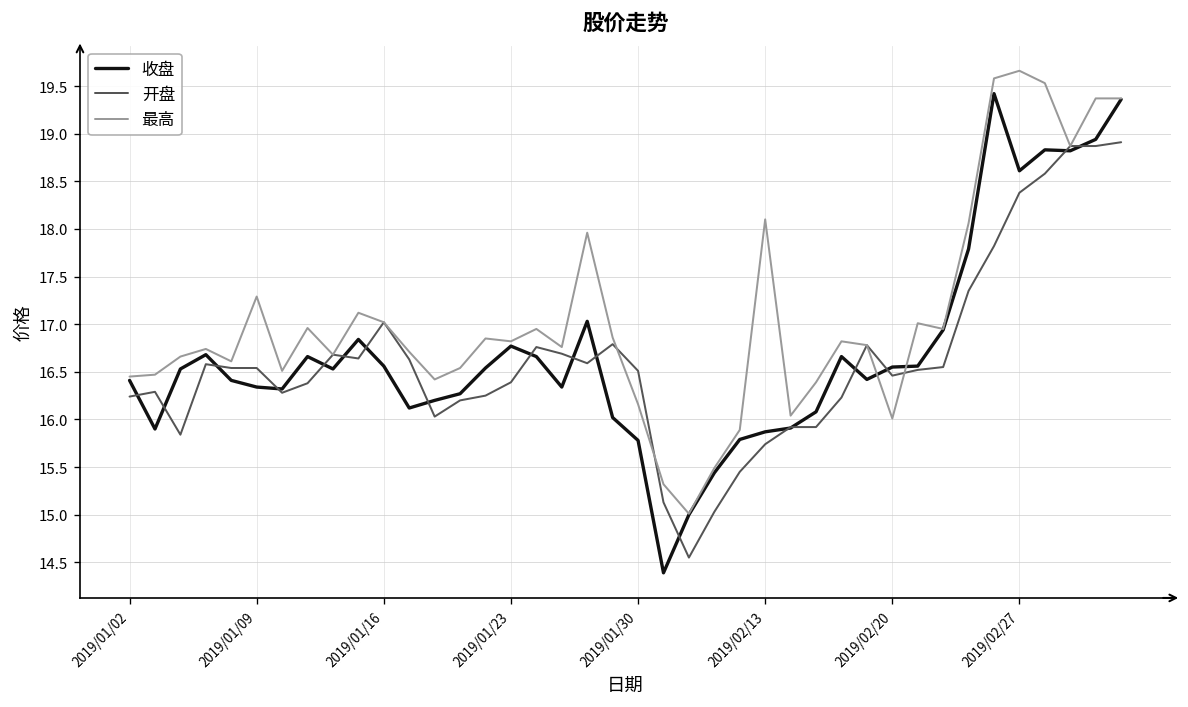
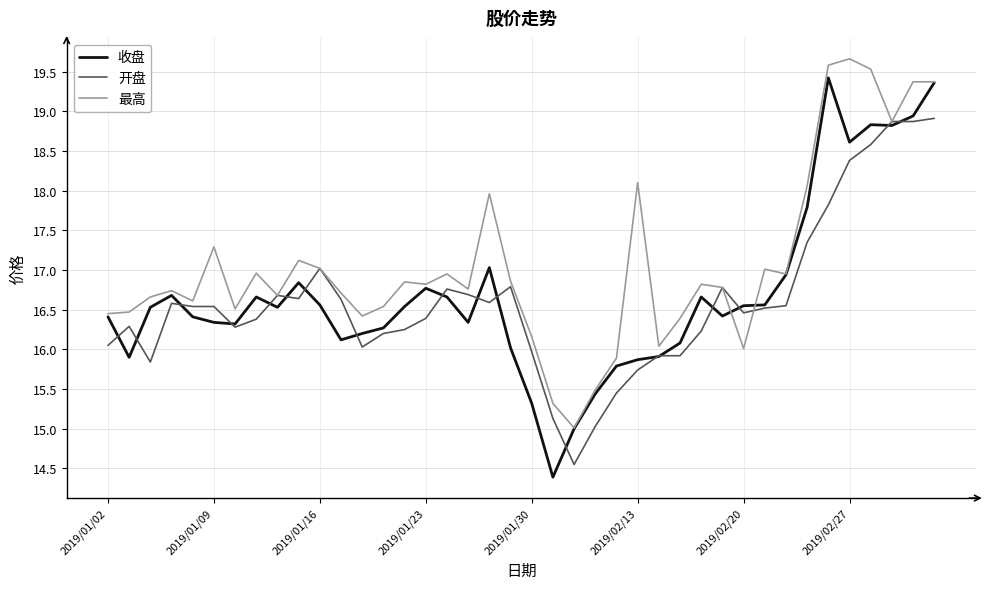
开盘, 2019/01/02: 16.2 -> 16.1
收盘, 2019/01/30: 15.8 -> 15.3
开盘, 2019/01/30: 16.5 -> 16.0
